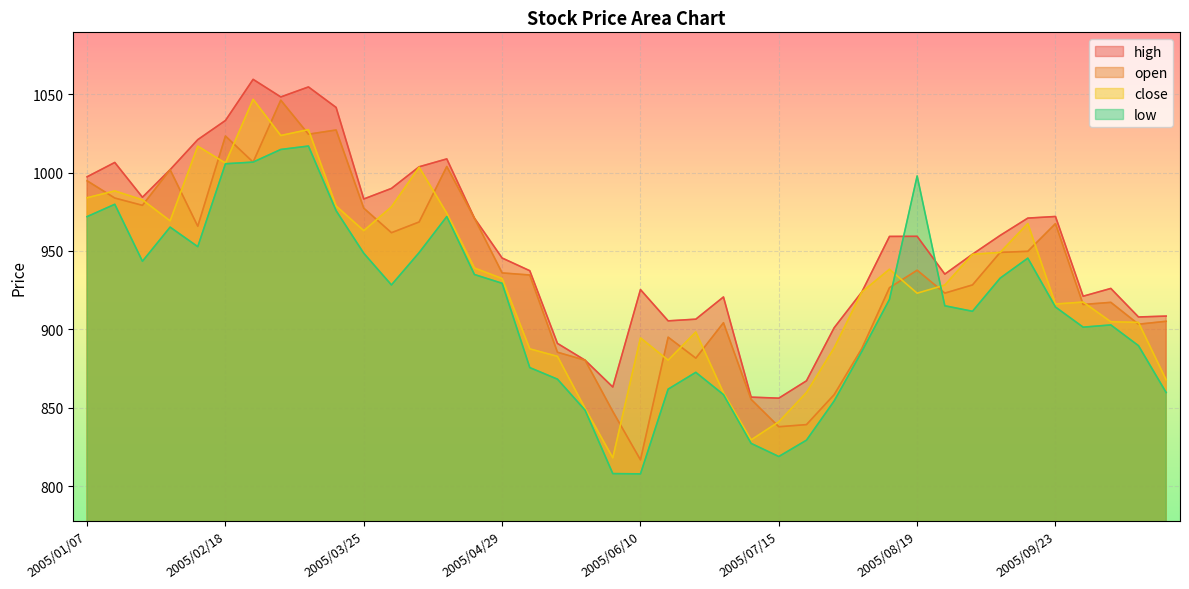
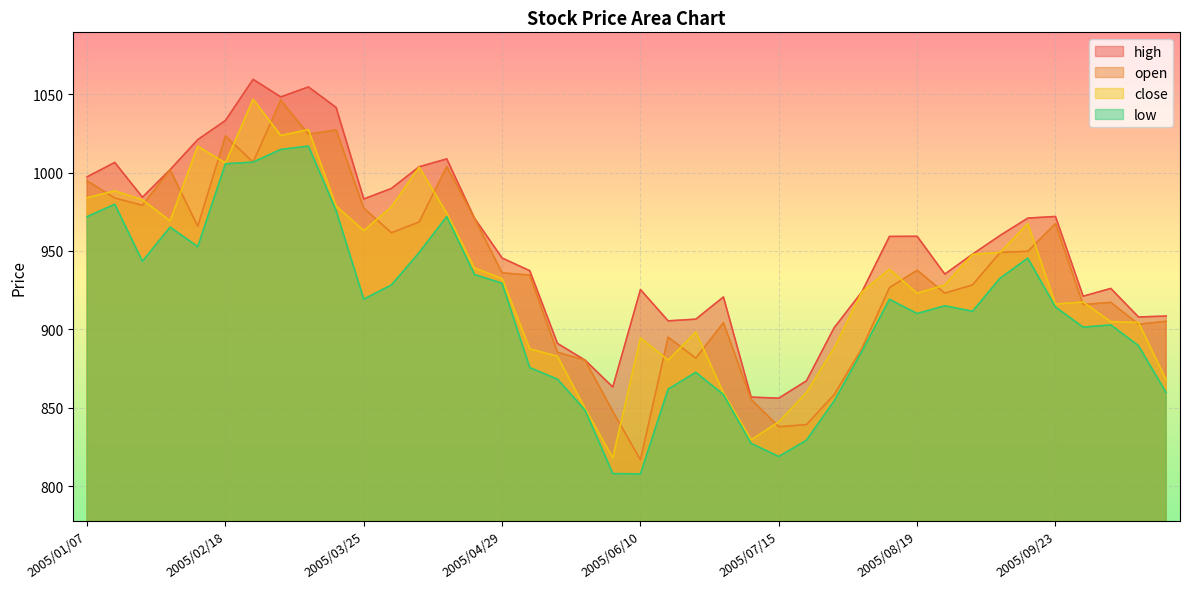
low, 2005/03/25: 949 -> 919
low, 2005/08/19: 998 -> 910
